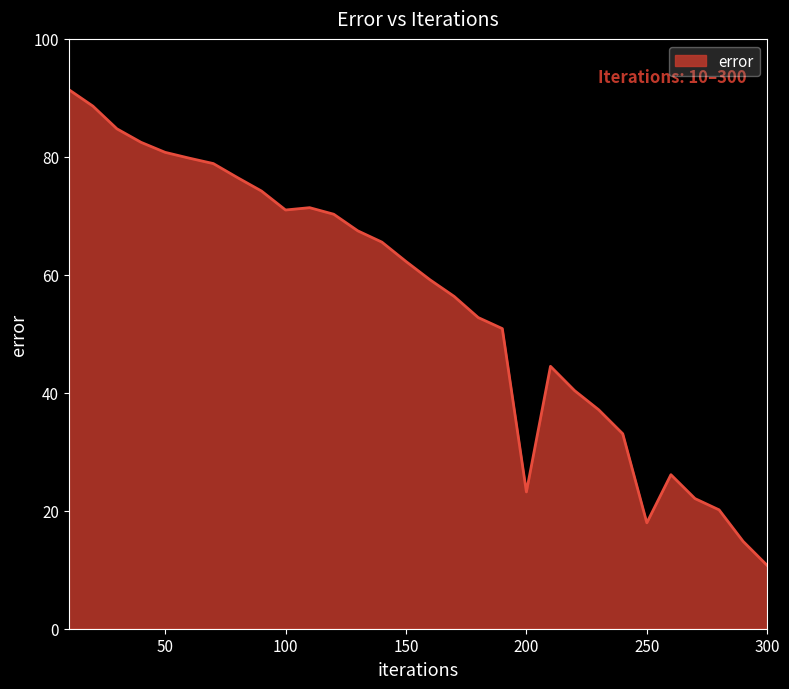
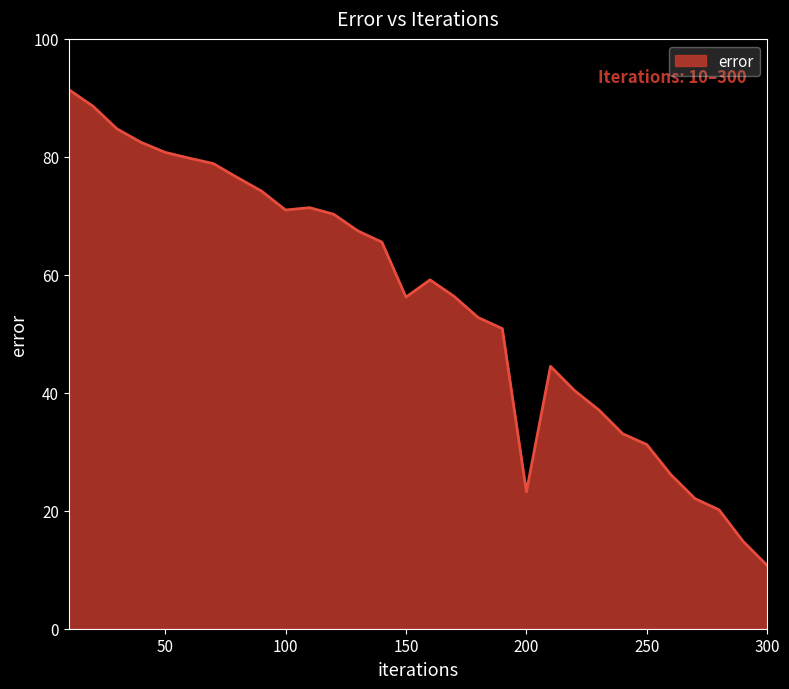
150: 62 -> 56
250: 18 -> 31
